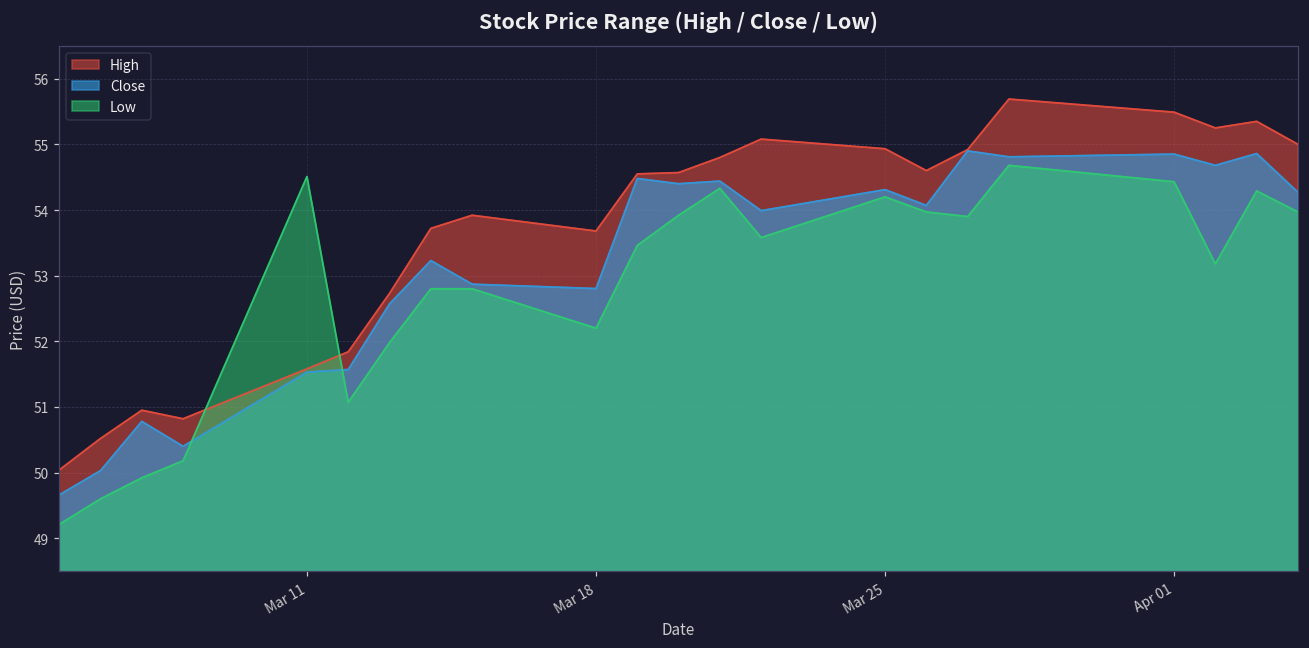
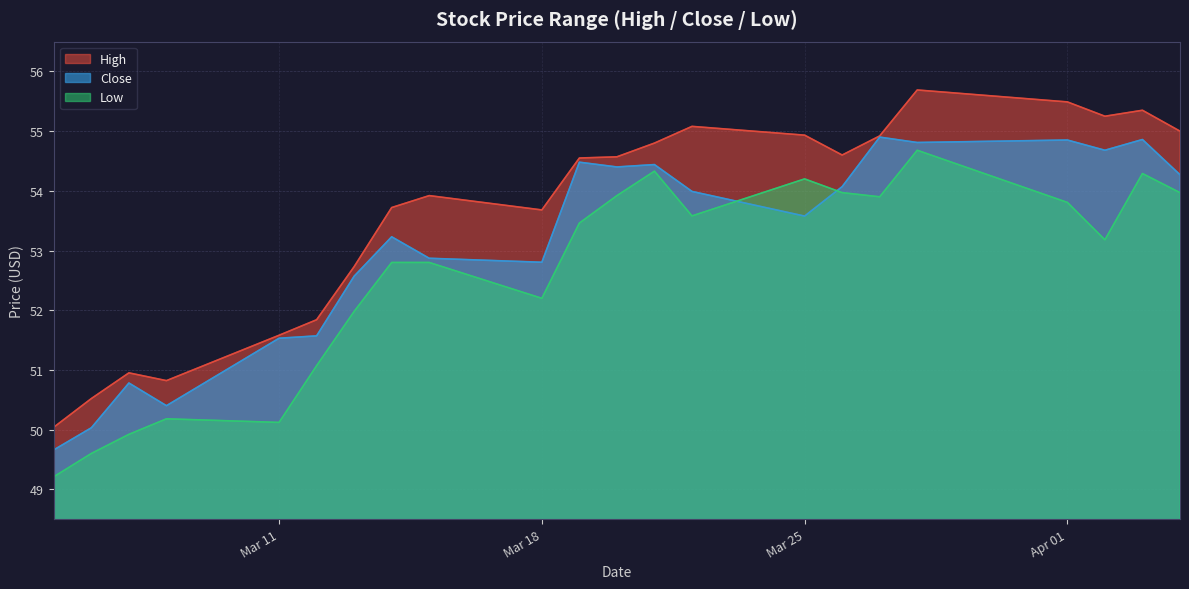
Low, Mar 11: 54.5 -> 50.1
Close, Mar 25: 54.3 -> 53.6
Low, Apr 01: 54.4 -> 53.8
